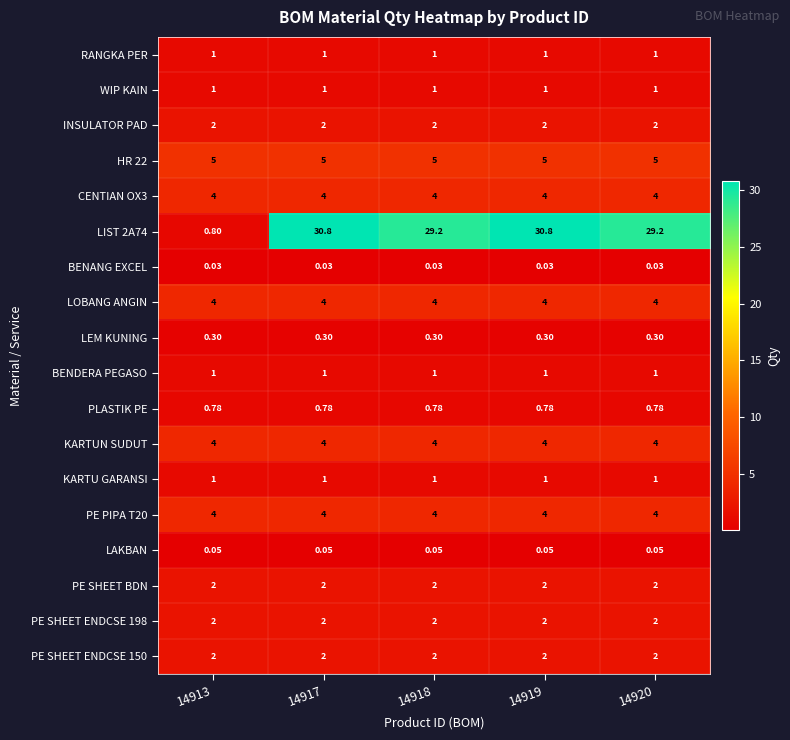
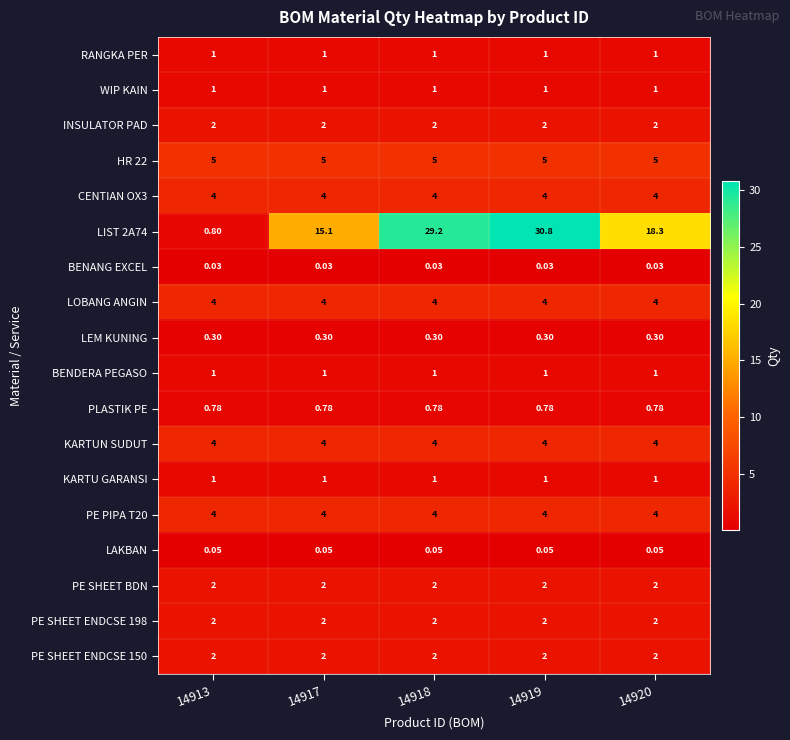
LIST 2A74, 14917: 30.8 -> 15.1
LIST 2A74, 14920: 29.2 -> 18.3
